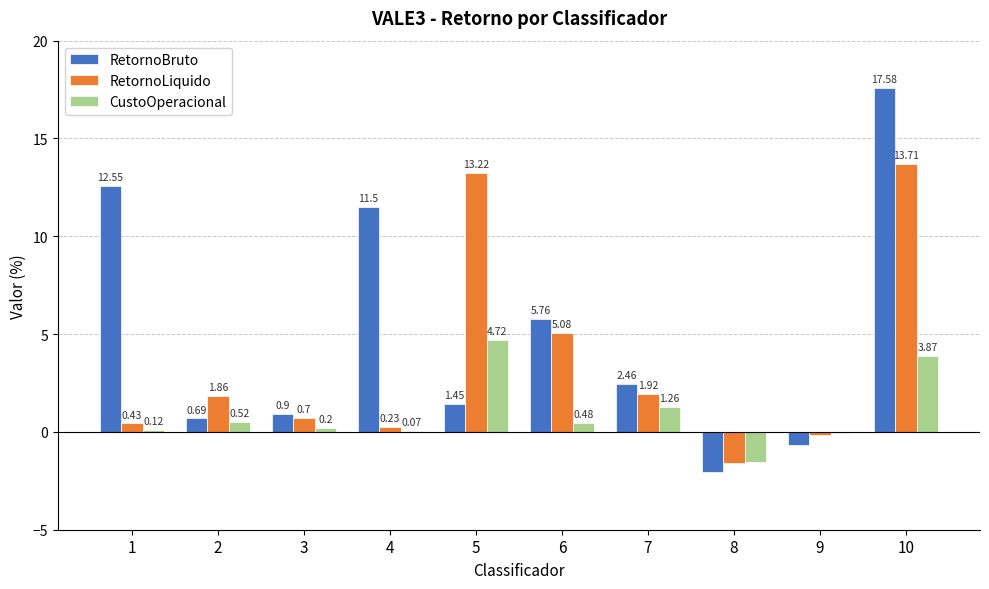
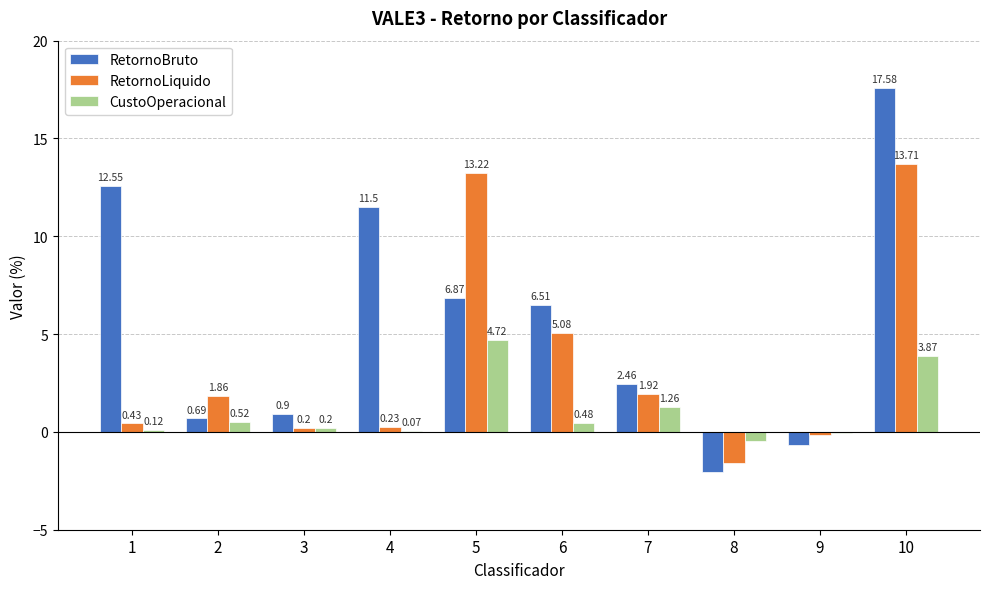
RetornoLiquido, 3: 0.7 -> 0.2
RetornoBruto, 5: 1.45 -> 6.87
RetornoBruto, 6: 5.76 -> 6.51
CustoOperacional, 8: -1.6 -> -0.5
